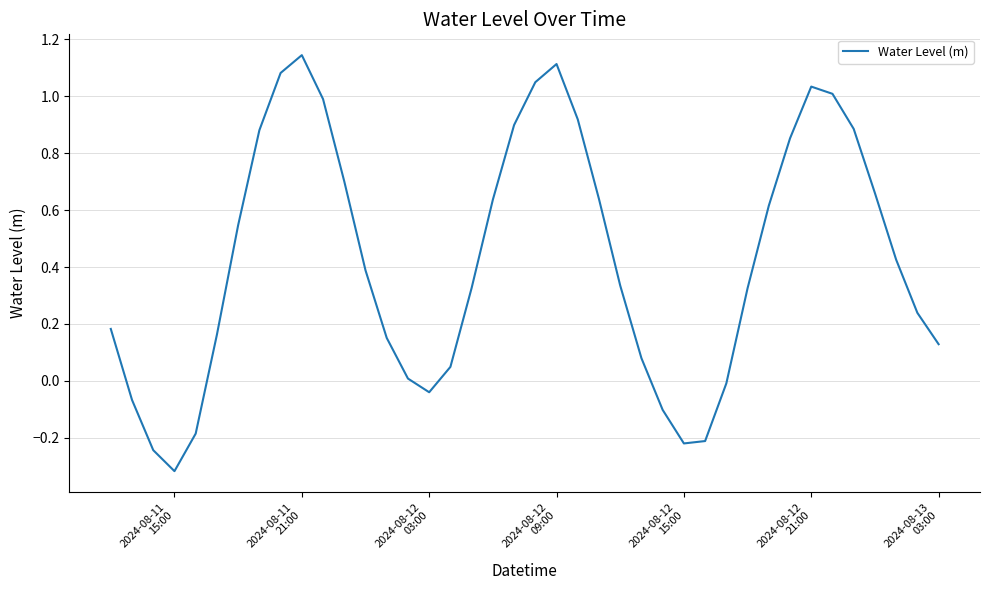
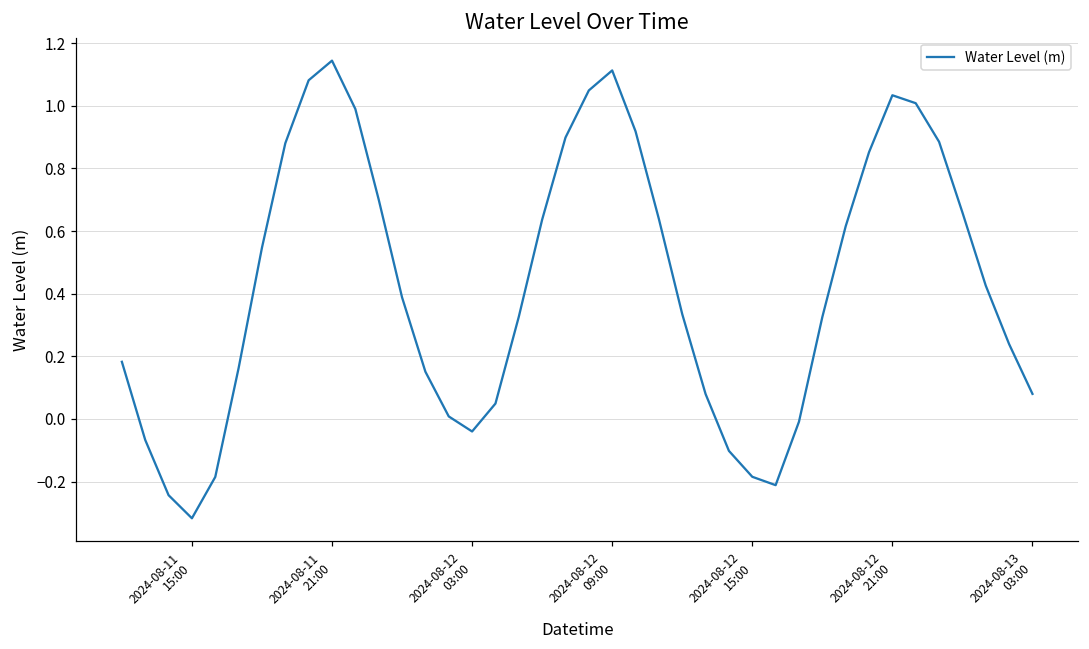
2024-08-12 15:00: -0.22 -> -0.18
2024-08-13 03:00: 0.13 -> 0.08
